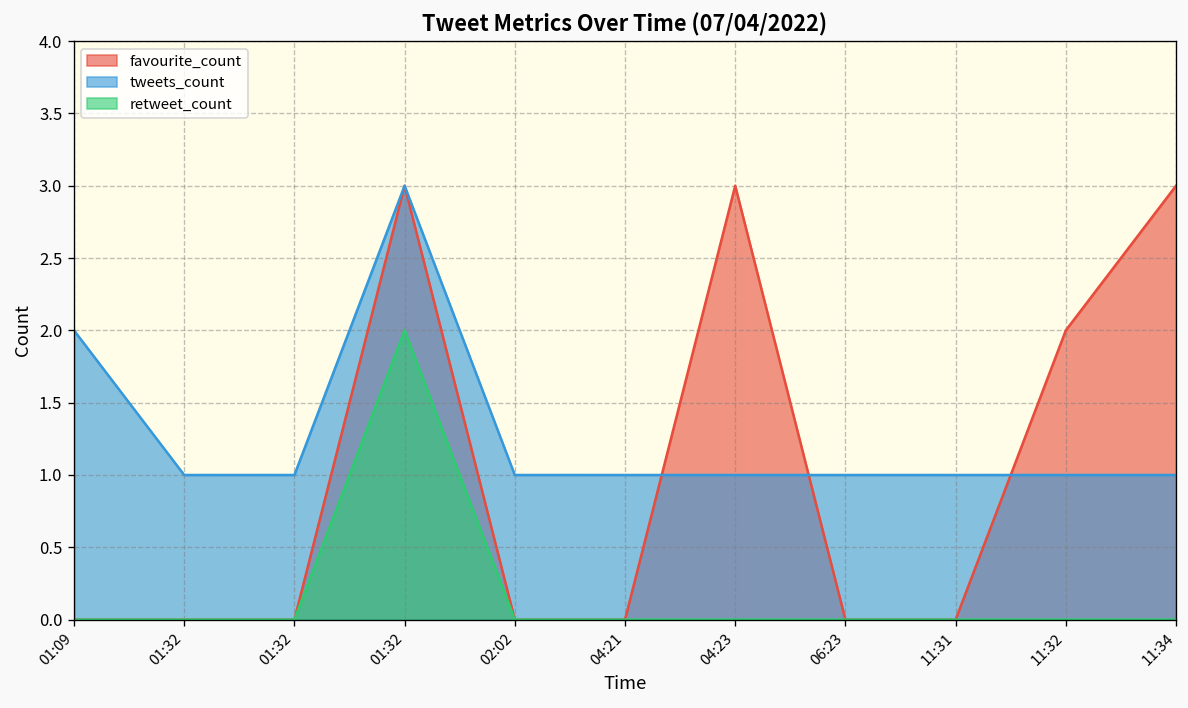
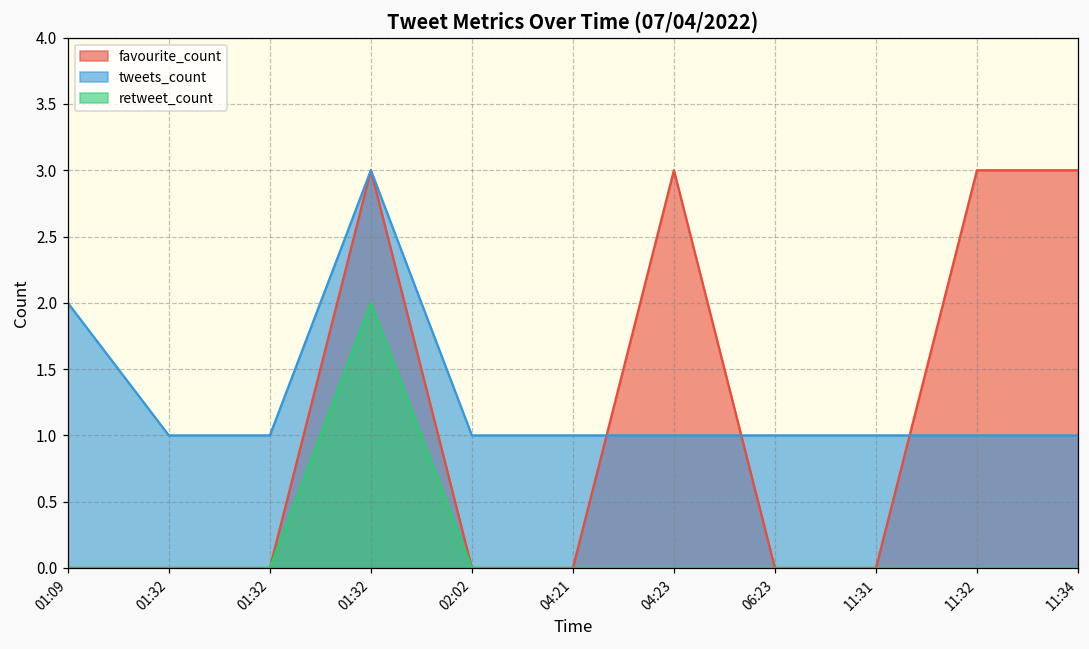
favourite_count, 11:32: 2 -> 3
